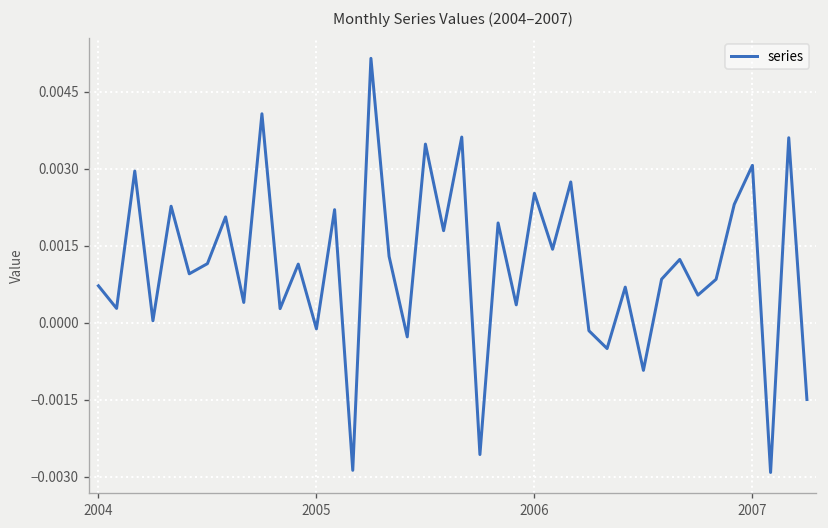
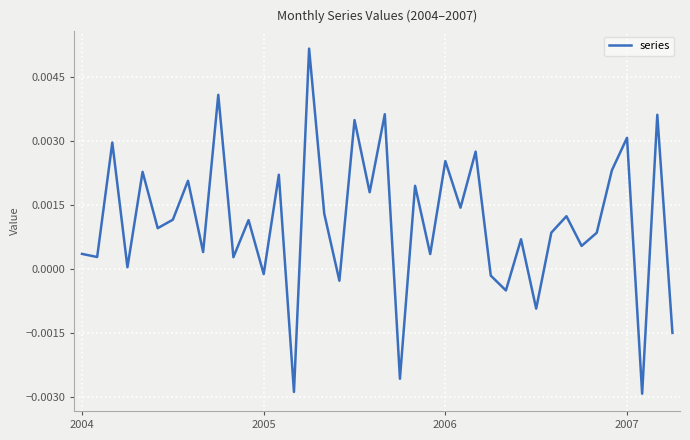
2004: 0.0007 -> 0.0004
